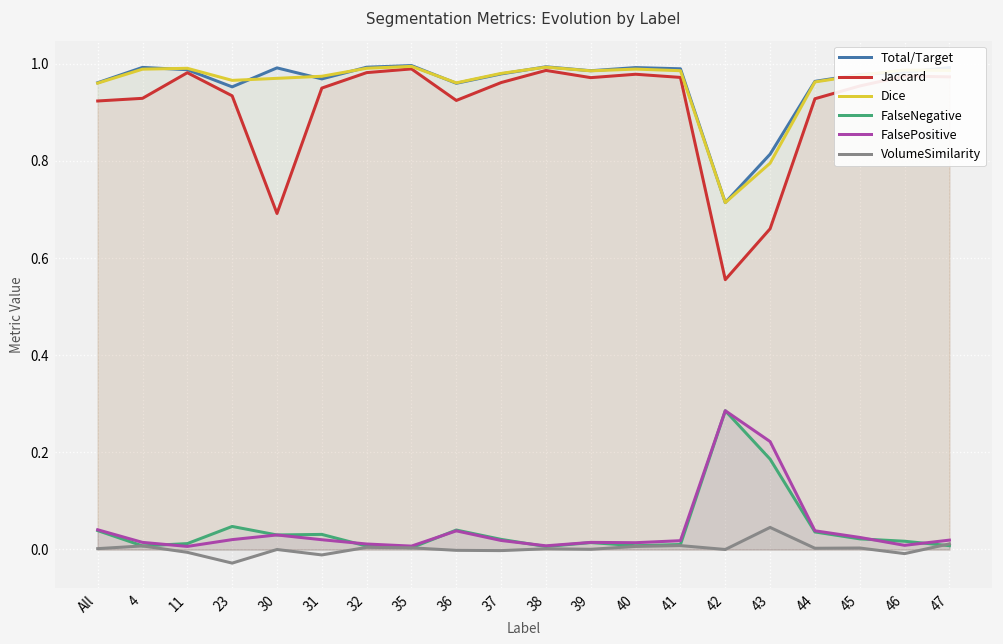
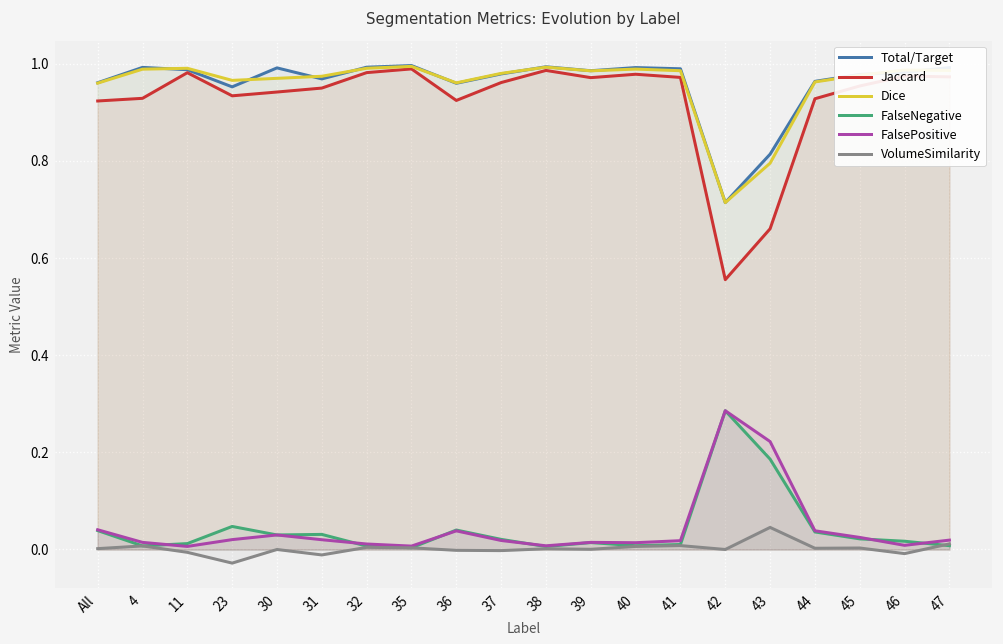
Jaccard, 30: 0.69 -> 0.94
